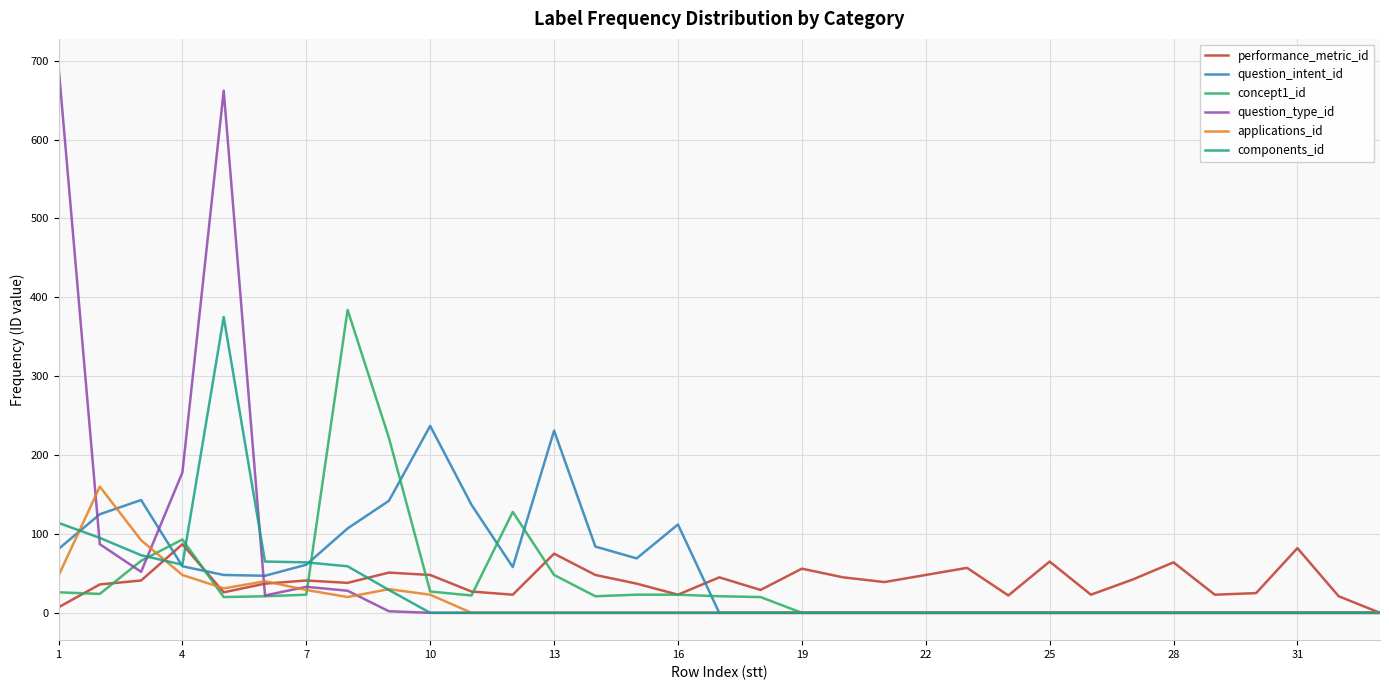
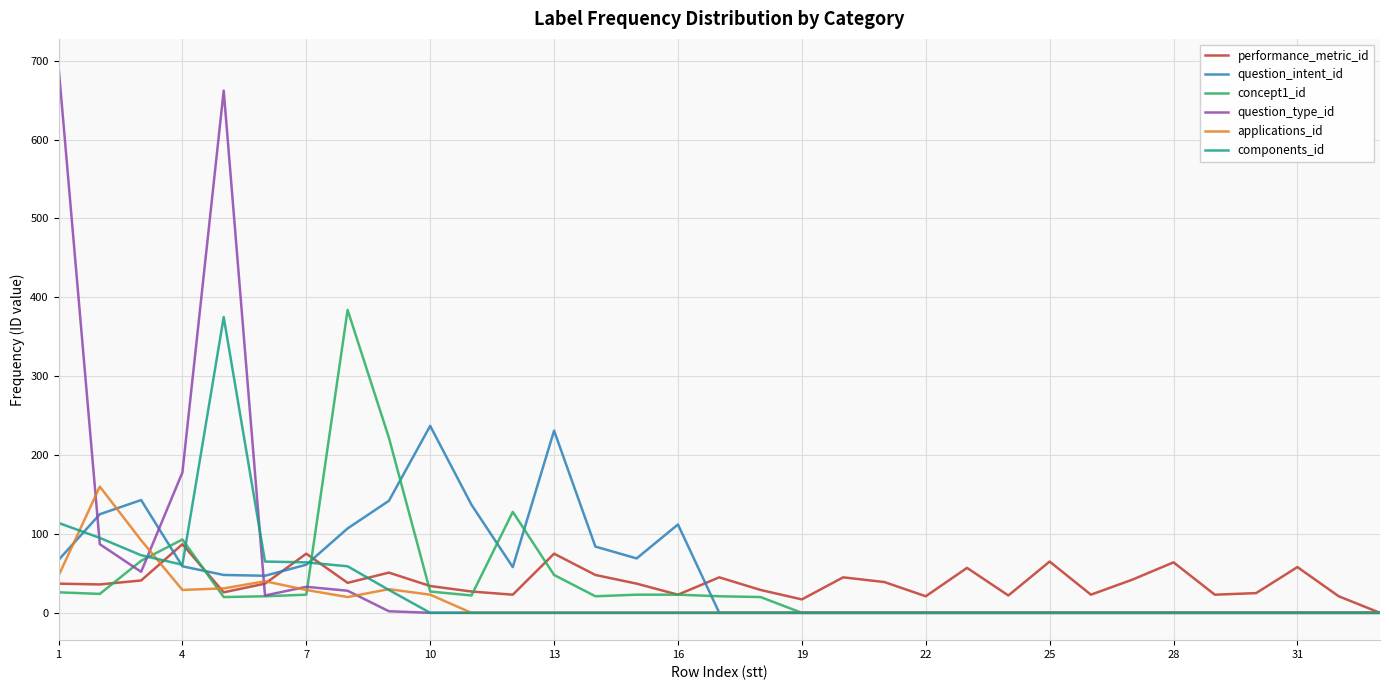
performance_metric_id, 1: 10 -> 40
question_intent_id, 1: 80 -> 70
applications_id, 4: 50 -> 30
performance_metric_id, 7: 40 -> 80
performance_metric_id, 10: 50 -> 30
performance_metric_id, 19: 60 -> 20
performance_metric_id, 22: 50 -> 20
performance_metric_id, 31: 80 -> 60
